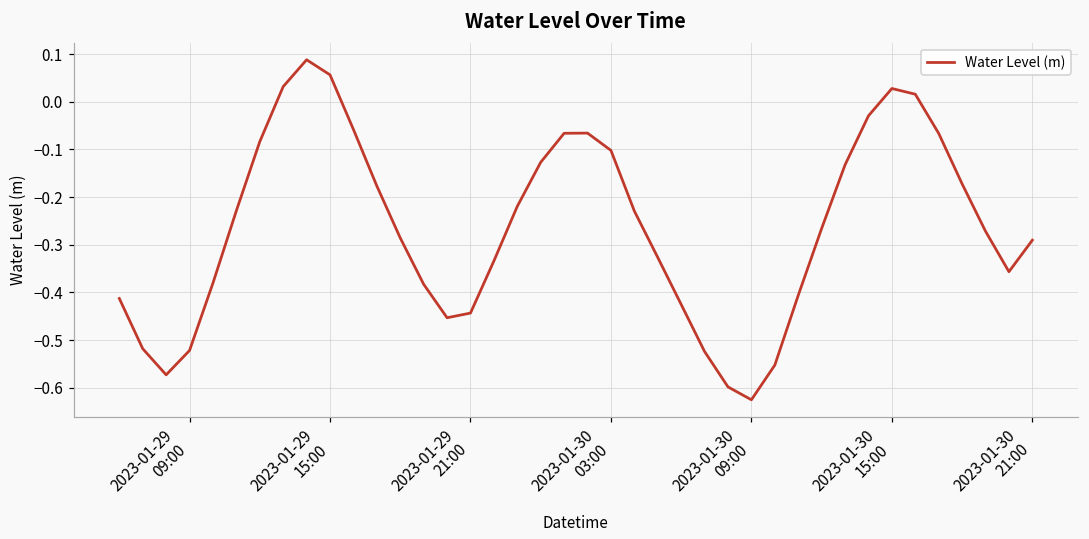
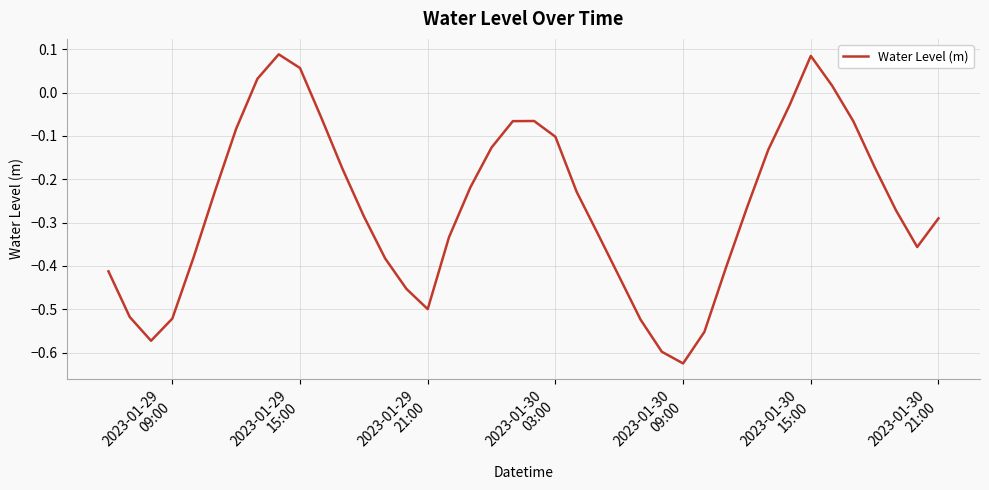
2023-01-29 21:00: -0.44 -> -0.50
2023-01-30 15:00: 0.03 -> 0.08
